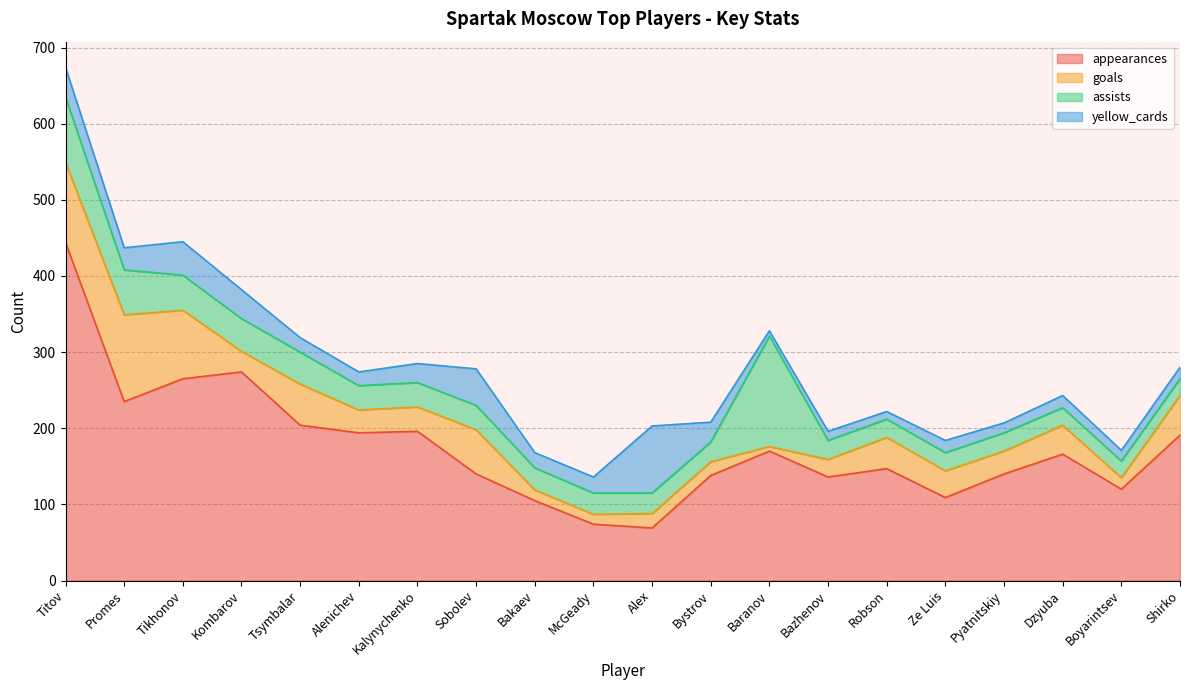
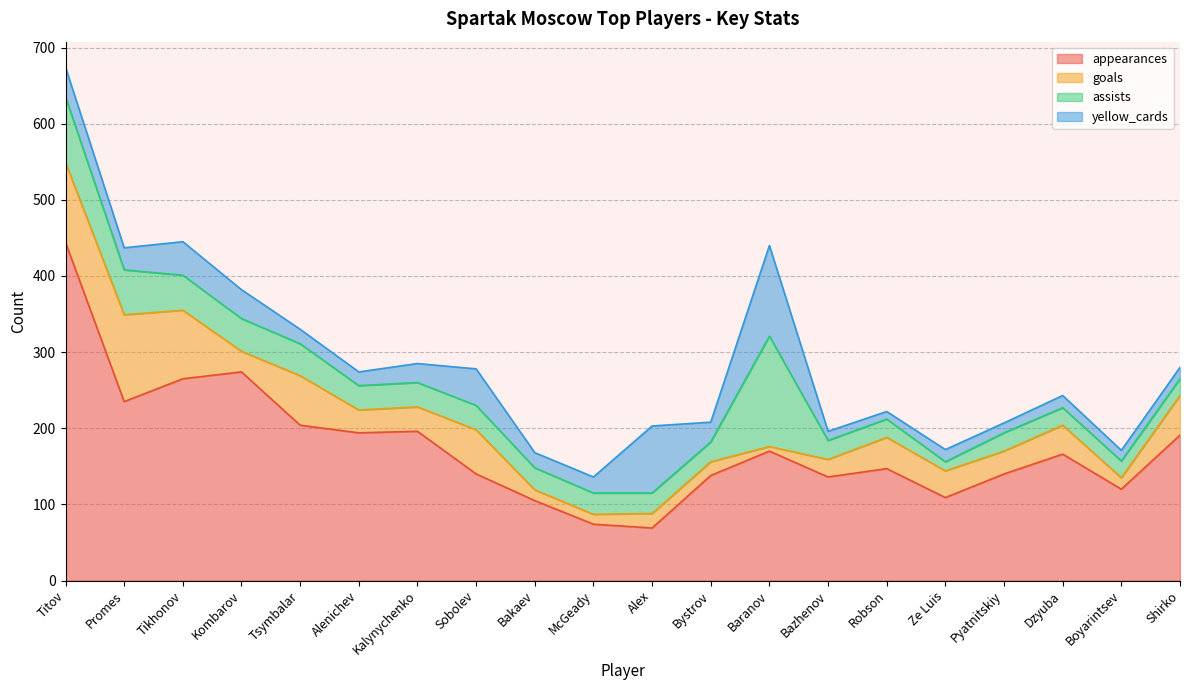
goals, Tsymbalar: 50 -> 70
yellow_cards, Baranov: 10 -> 120
assists, Ze Luis: 20 -> 10
